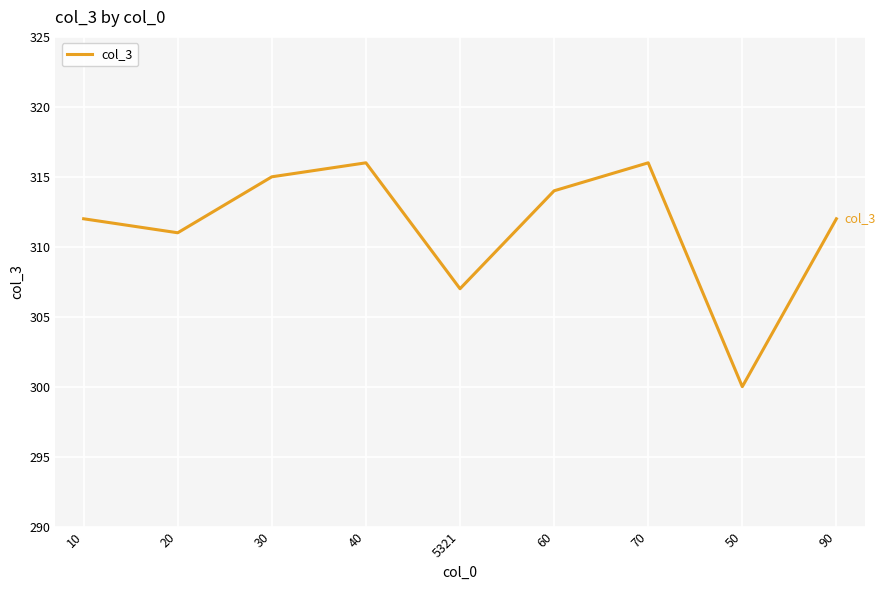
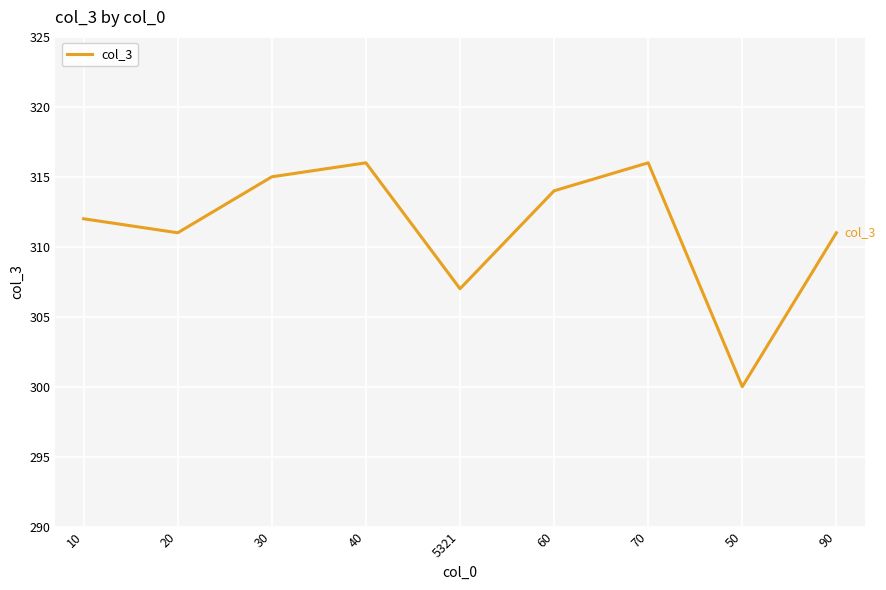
90: 312 -> 311
